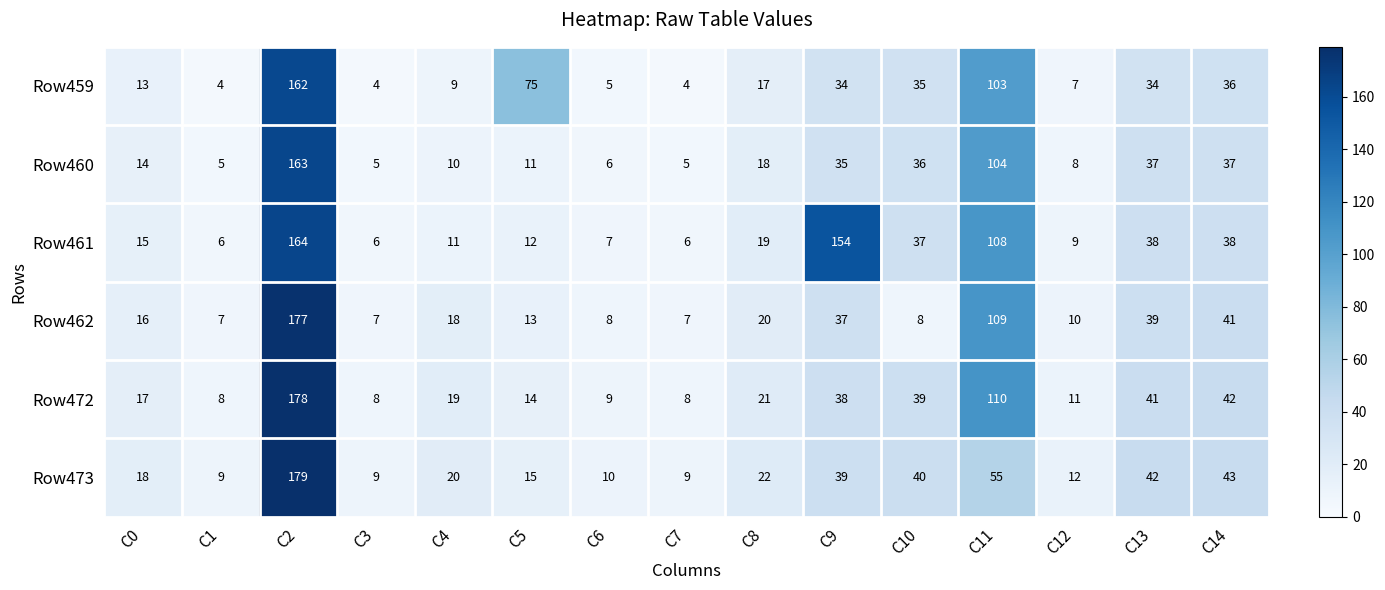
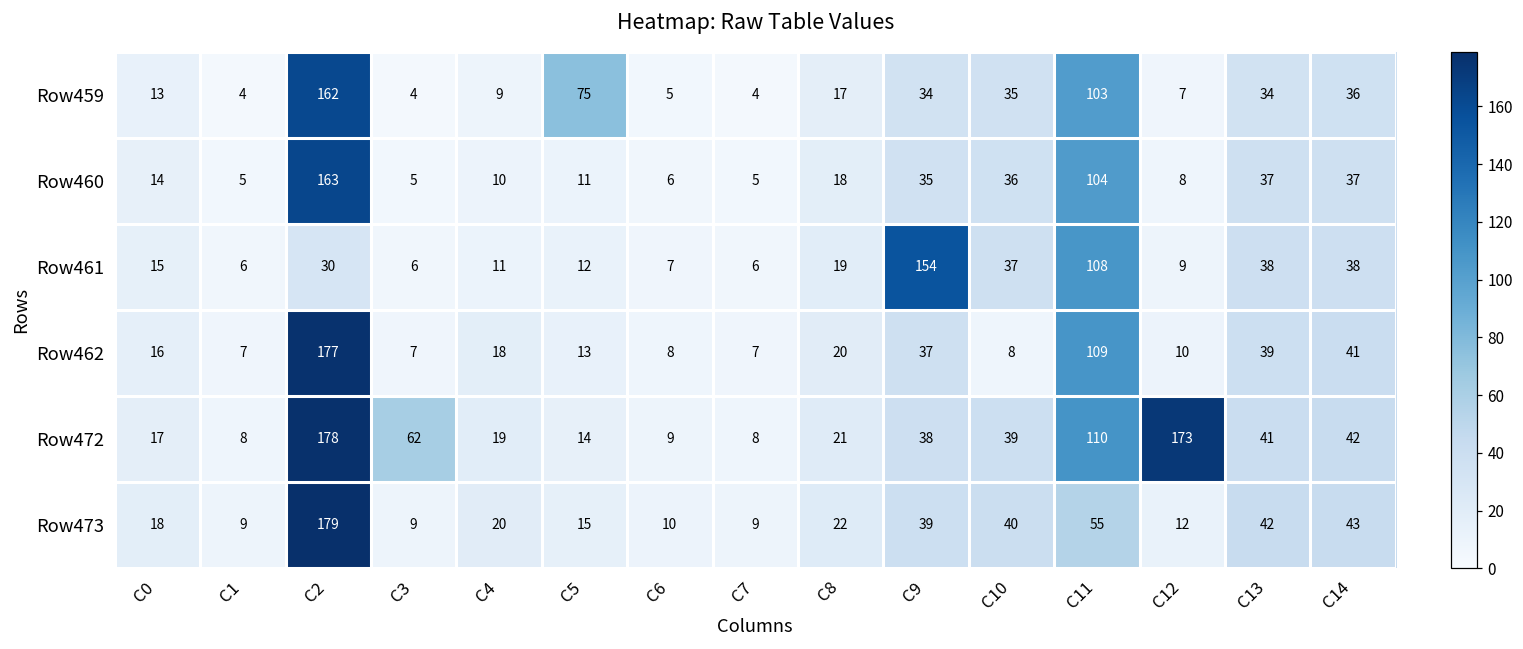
Row461, C2: 164 -> 30
Row472, C3: 8 -> 62
Row472, C12: 11 -> 173
